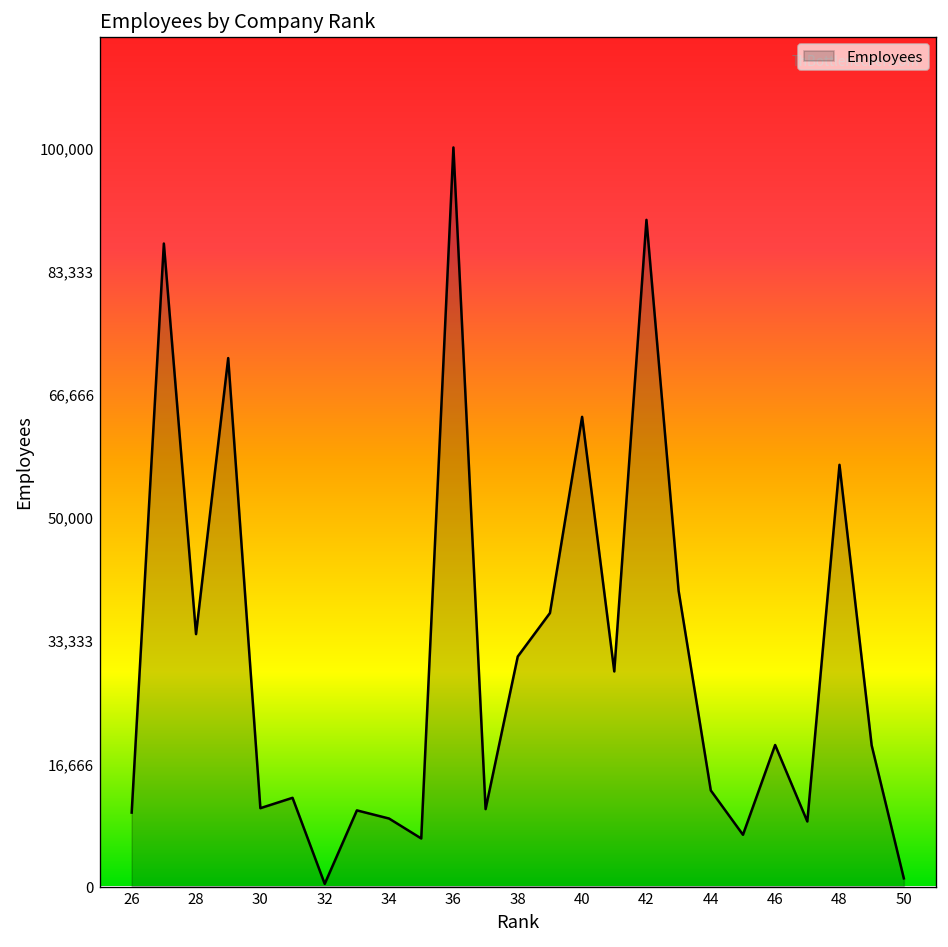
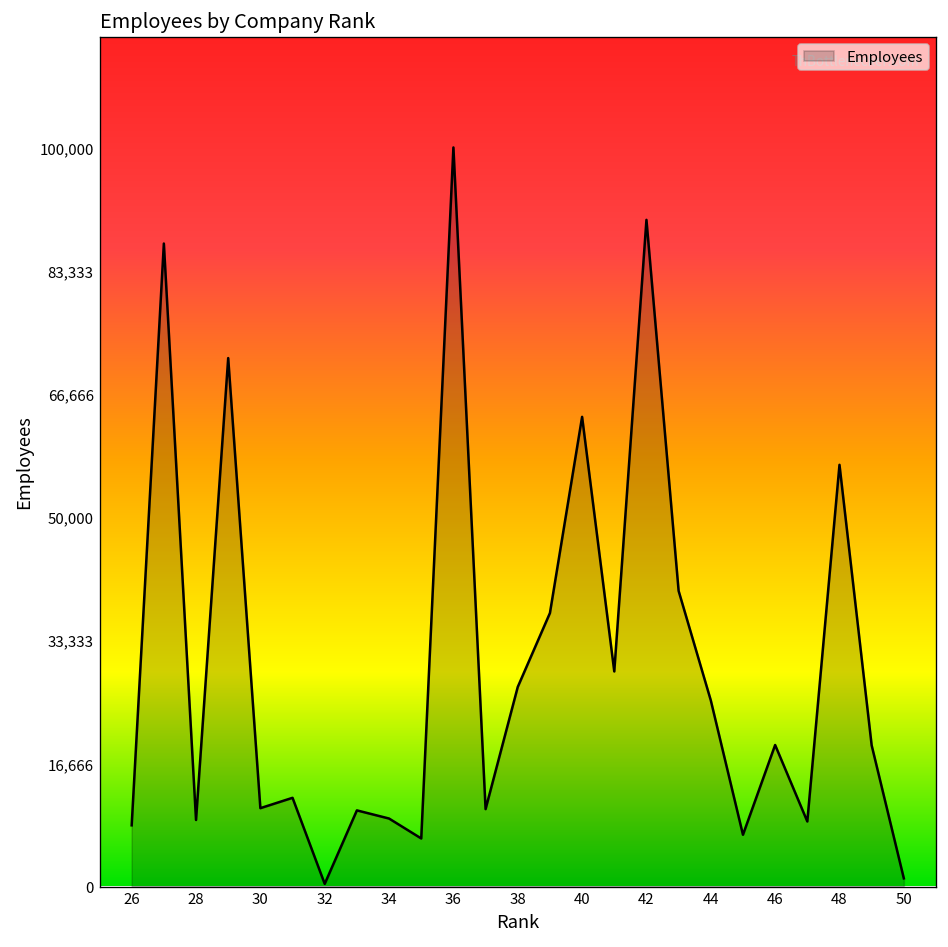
26: 10,000 -> 8,000
28: 34,000 -> 9,000
38: 31,000 -> 27,000
44: 13,000 -> 25,000
